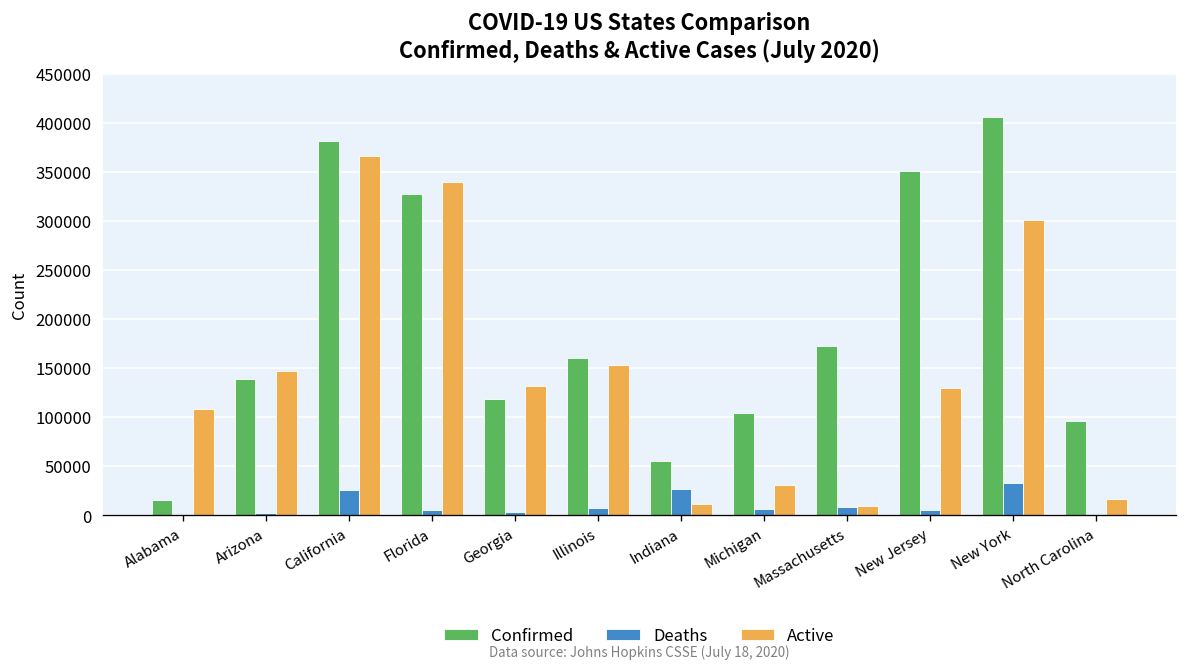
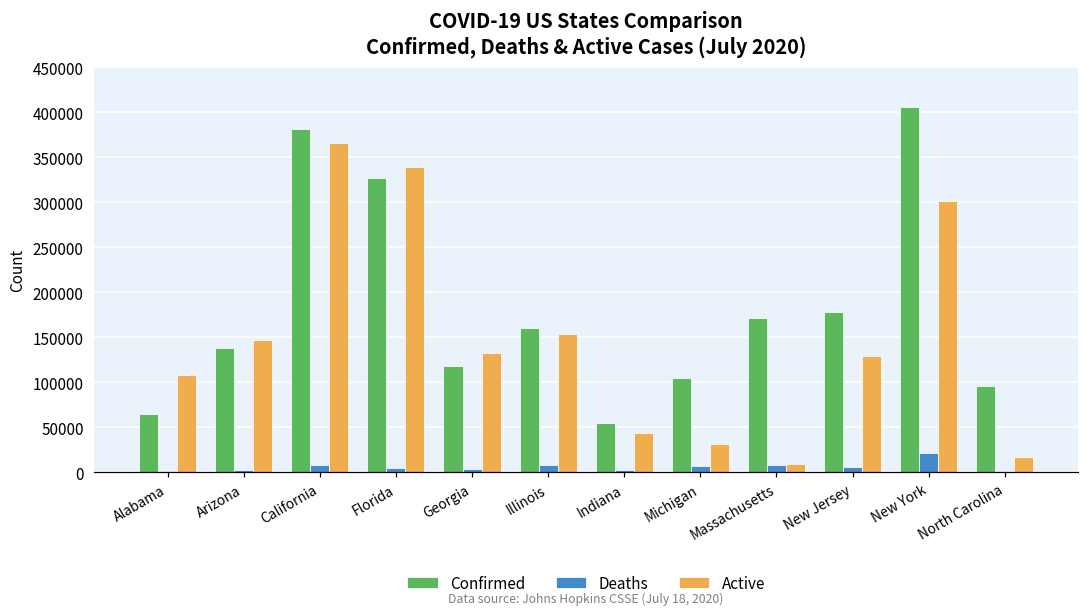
Confirmed, Alabama: 20000 -> 60000
Deaths, California: 30000 -> 10000
Deaths, Indiana: 30000 -> 0
Active, Indiana: 10000 -> 40000
Confirmed, New Jersey: 350000 -> 180000
Deaths, New York: 30000 -> 20000
